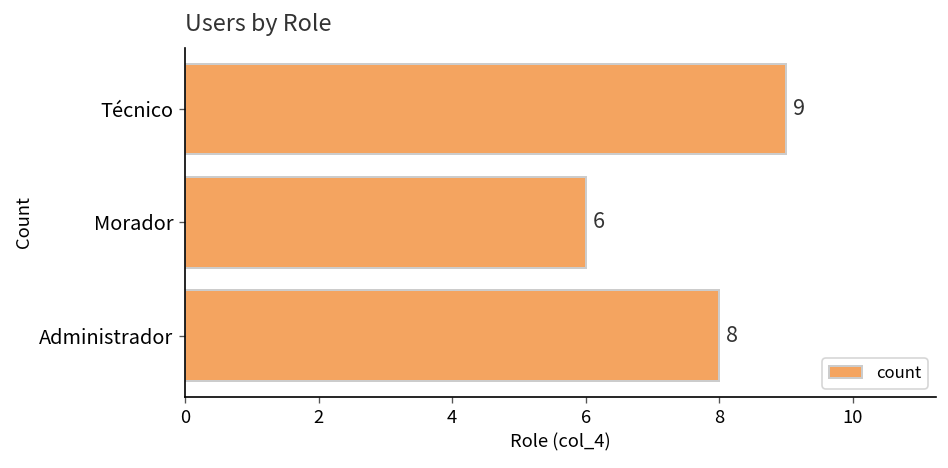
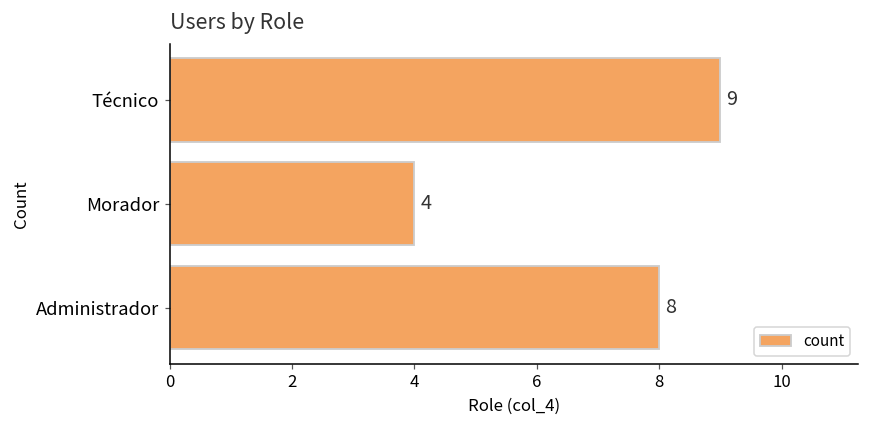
Morador: 6 -> 4
